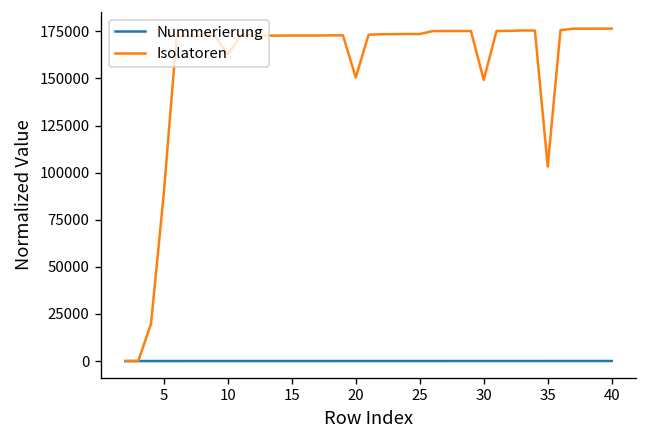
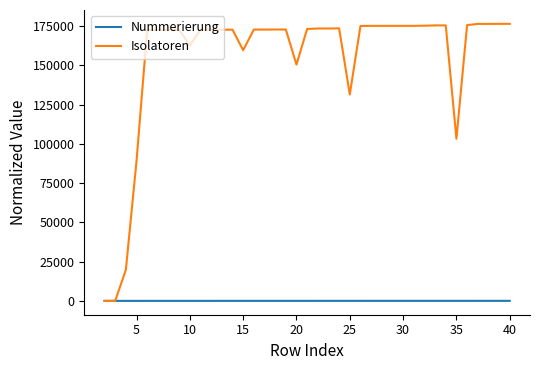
Isolatoren, 15: 173000 -> 160000
Isolatoren, 25: 174000 -> 131000
Isolatoren, 30: 149000 -> 175000
